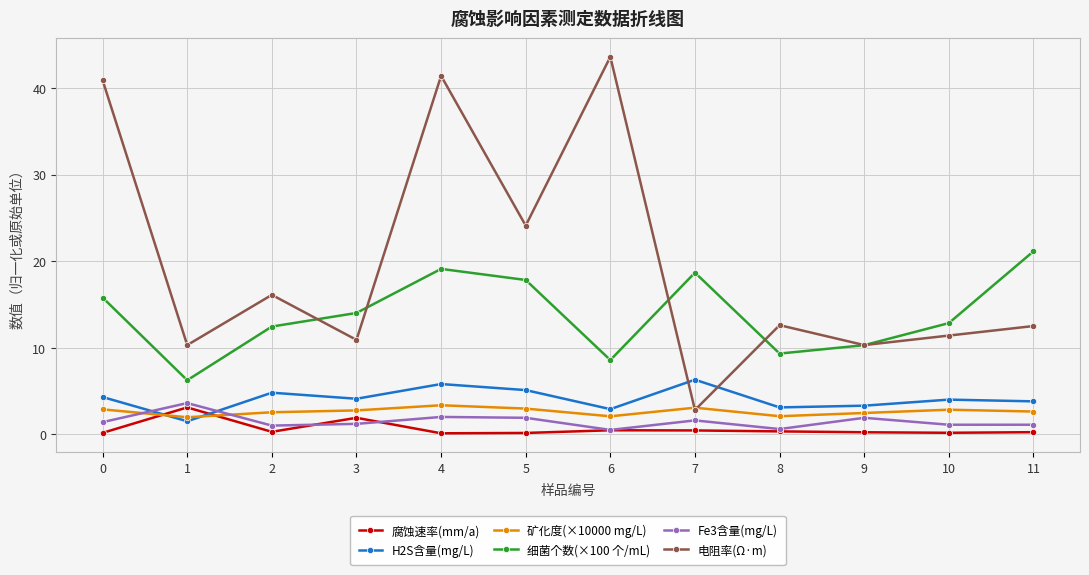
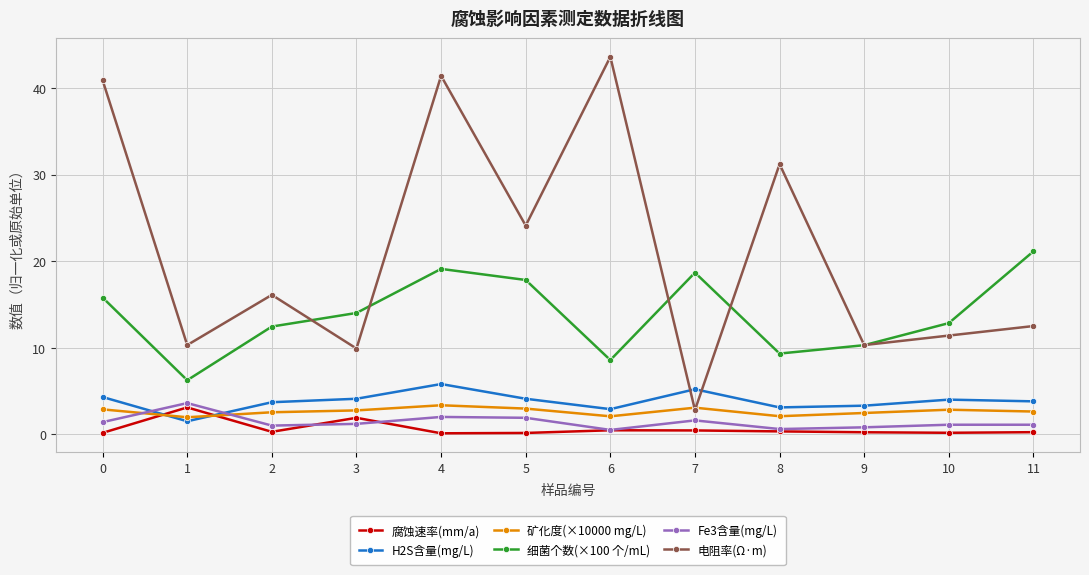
H2S含量(mg/L), 2: 5 -> 4
电阻率(Ω·m), 3: 11 -> 10
H2S含量(mg/L), 5: 5 -> 4
H2S含量(mg/L), 7: 6 -> 5
电阻率(Ω·m), 8: 13 -> 31
Fe3含量(mg/L), 9: 2 -> 1
